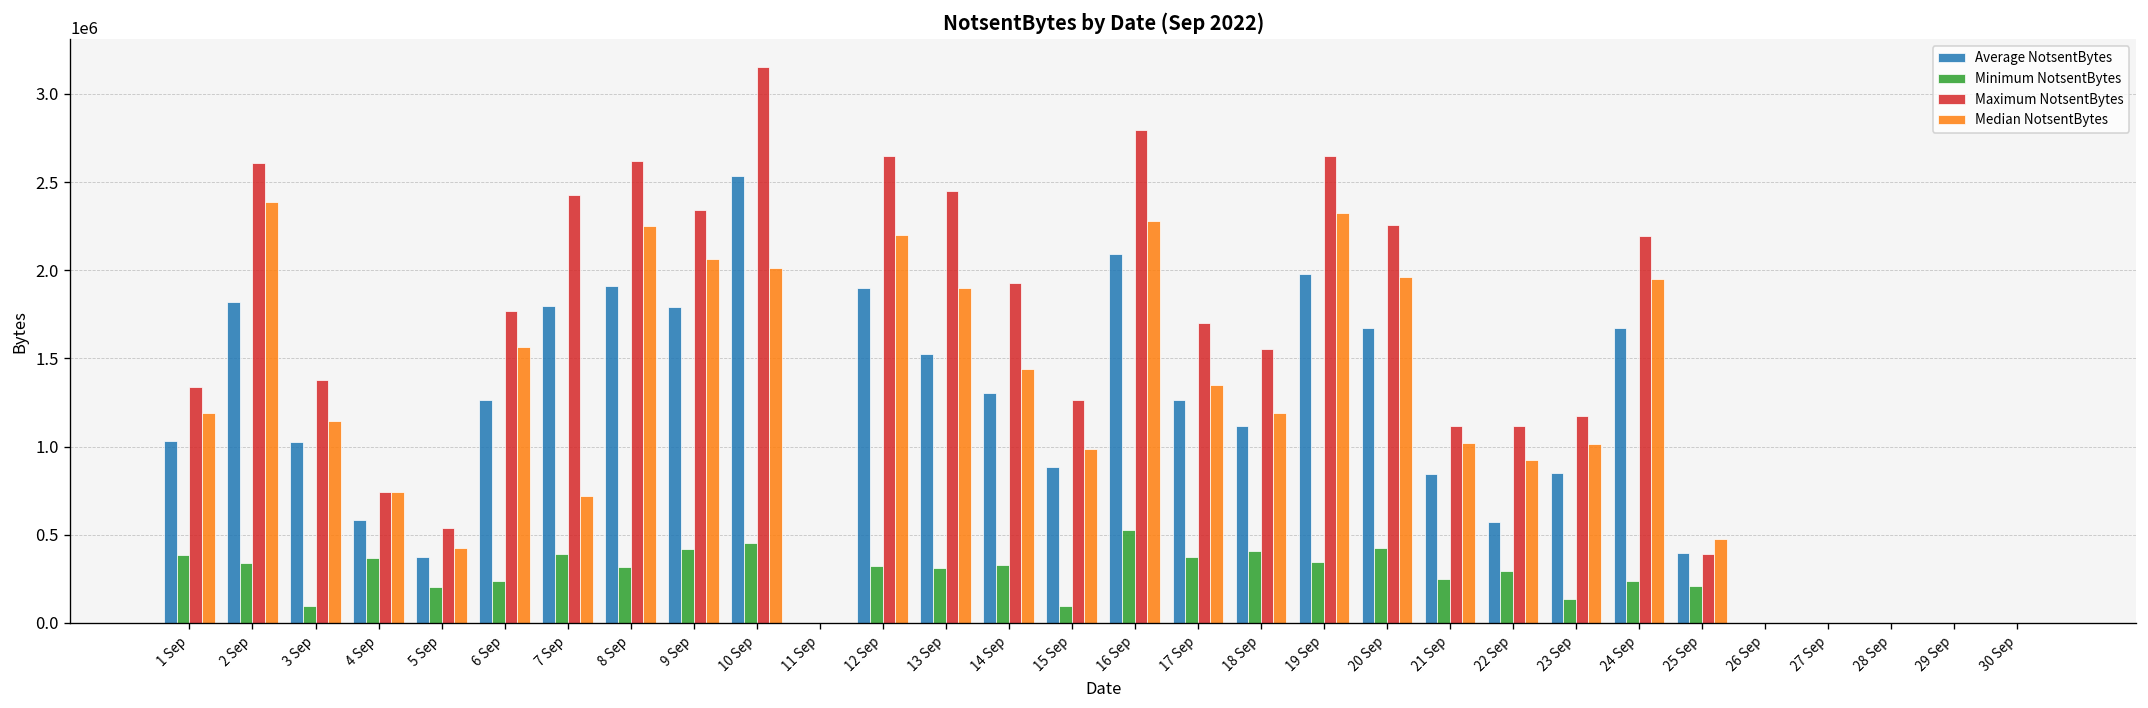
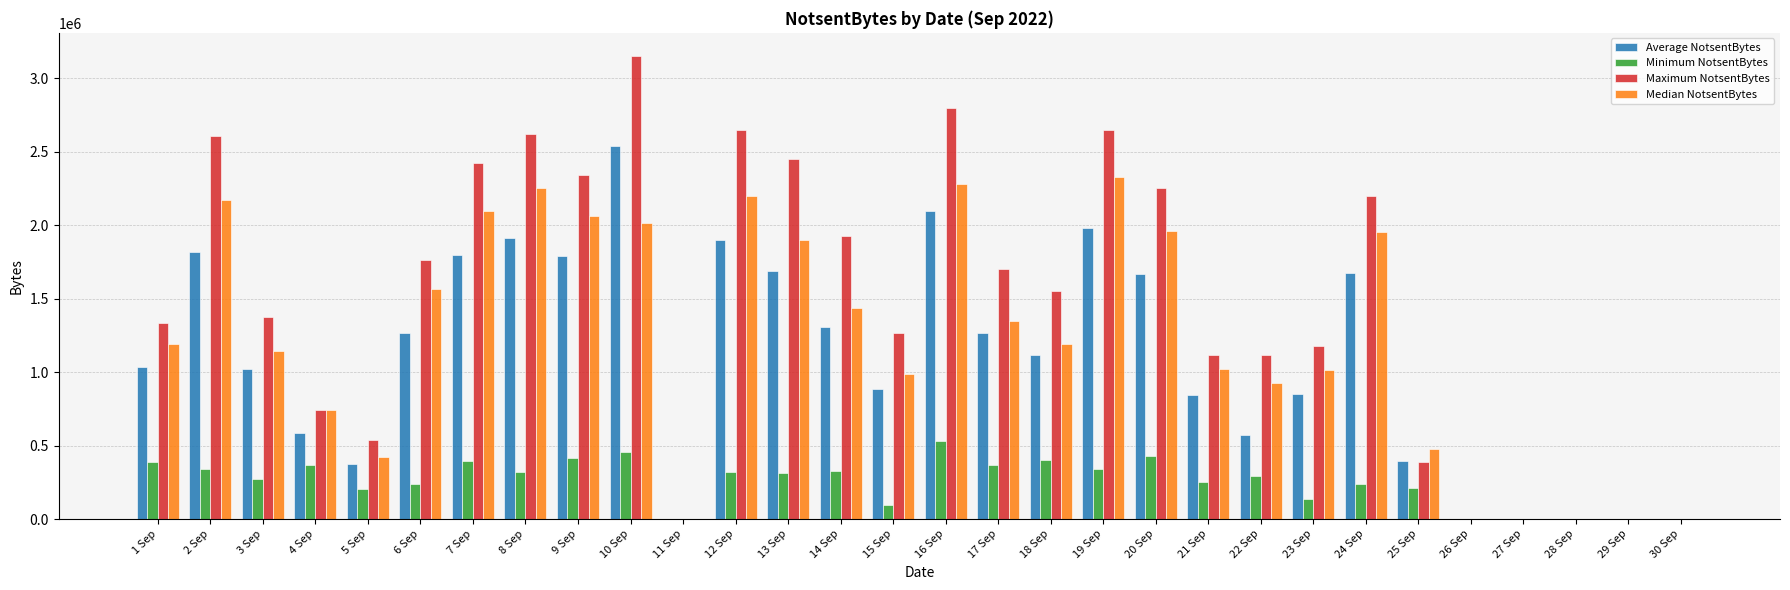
Median NotsentBytes, 2 Sep: 2390000 -> 2170000
Minimum NotsentBytes, 3 Sep: 90000 -> 270000
Median NotsentBytes, 7 Sep: 720000 -> 2100000
Average NotsentBytes, 13 Sep: 1530000 -> 1690000
